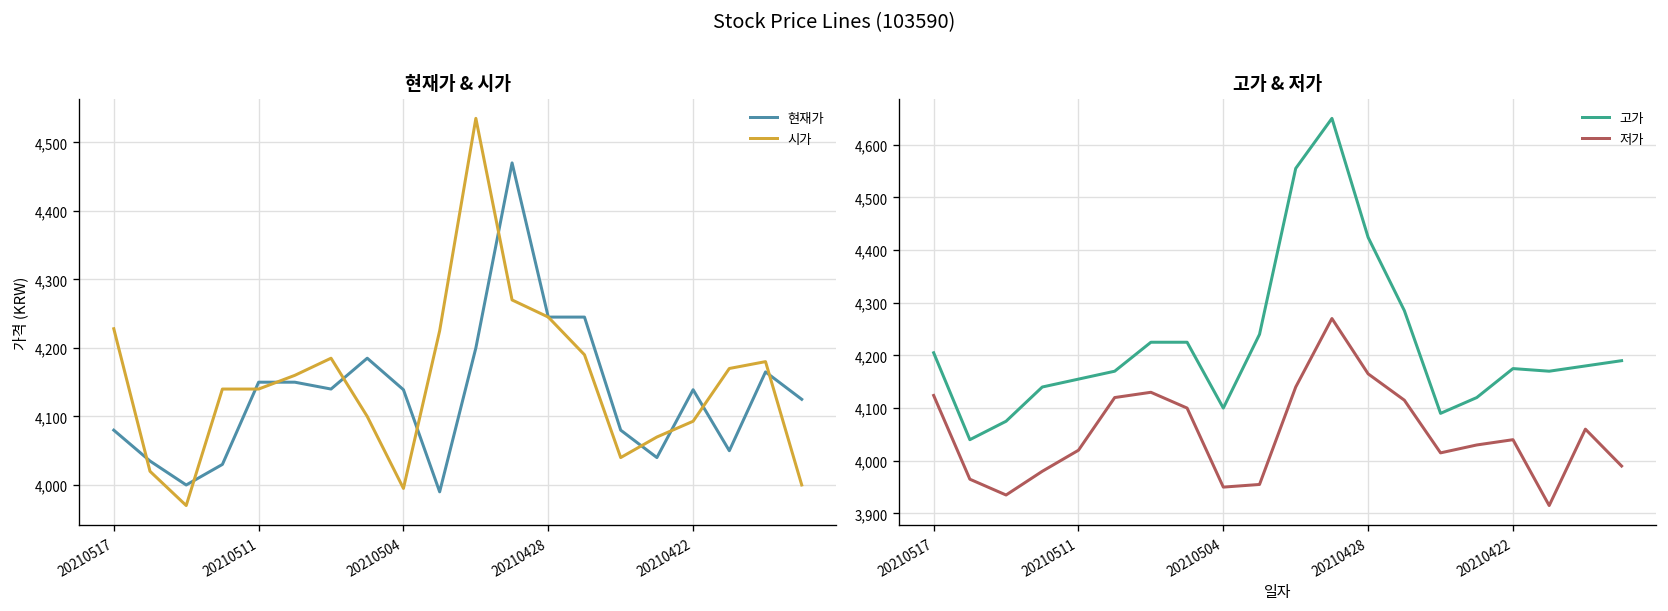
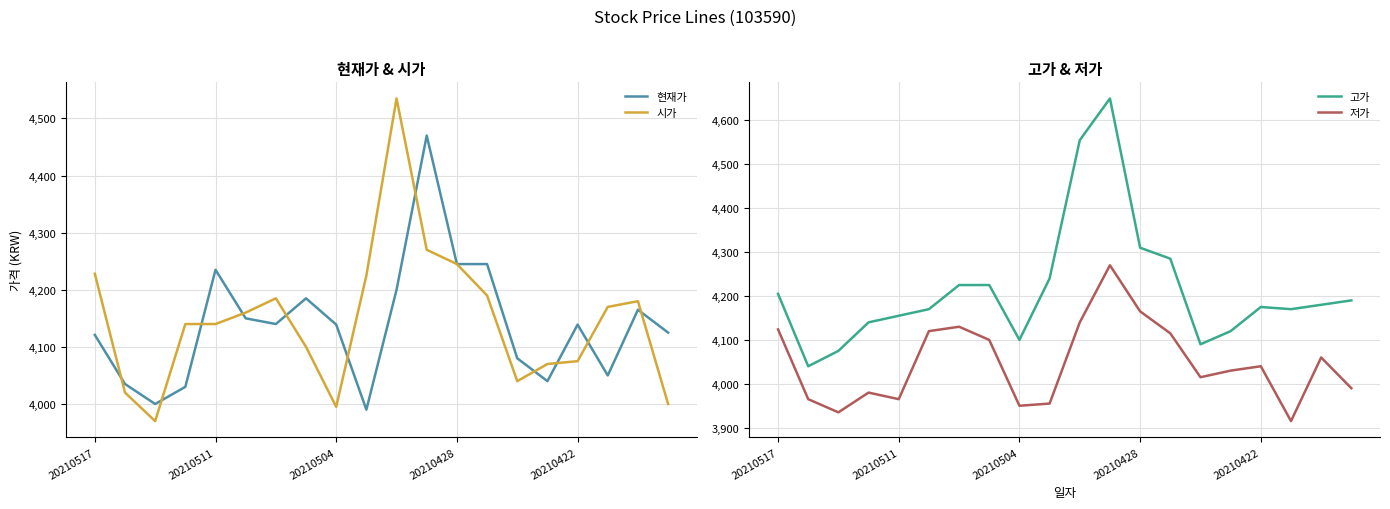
현재가 & 시가, 현재가, 20210517: 4,080 -> 4,120
현재가 & 시가, 현재가, 20210511: 4,150 -> 4,240
현재가 & 시가, 시가, 20210422: 4,090 -> 4,080
고가 & 저가, 저가, 20210511: 4,020 -> 3,970
고가 & 저가, 고가, 20210428: 4,420 -> 4,310
